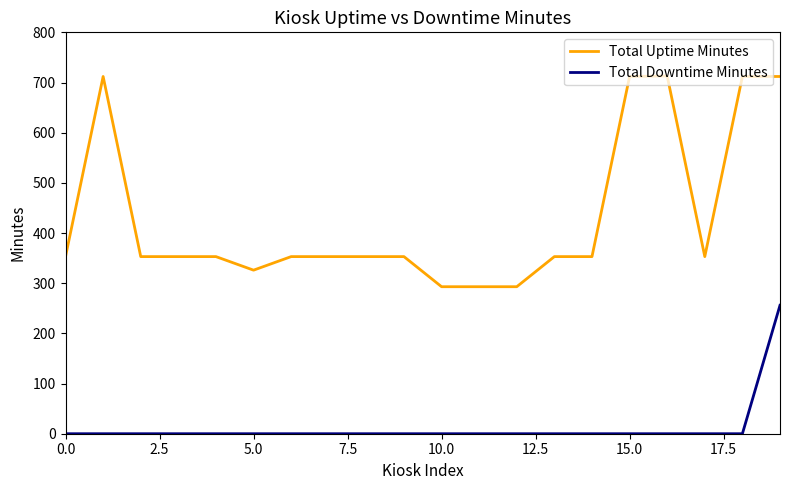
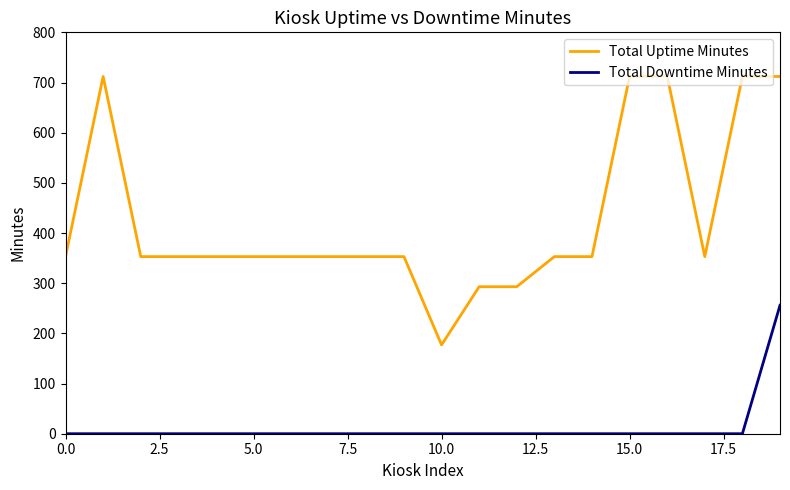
Total Uptime Minutes, 5.0: 330 -> 350
Total Uptime Minutes, 10.0: 290 -> 180
